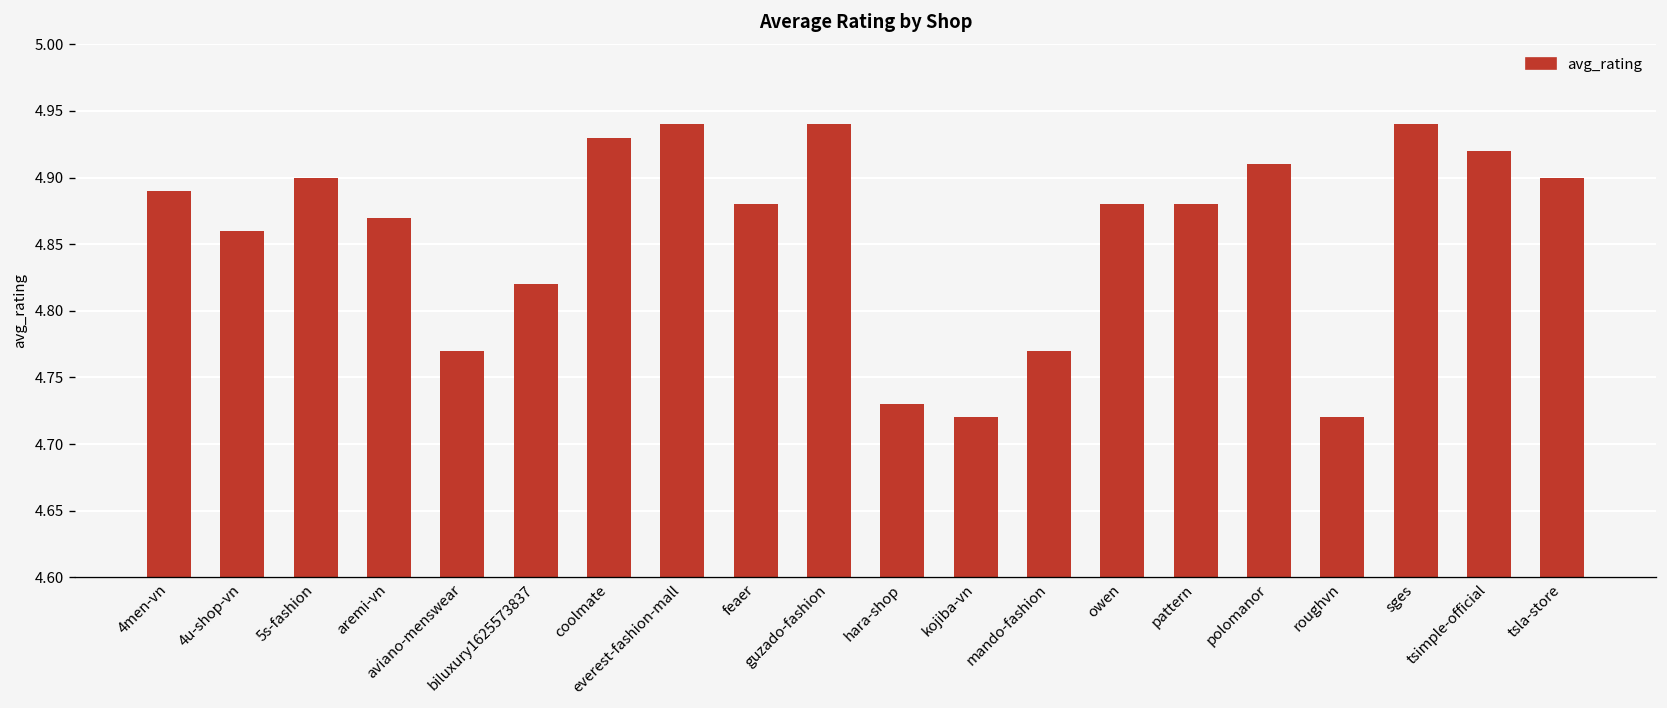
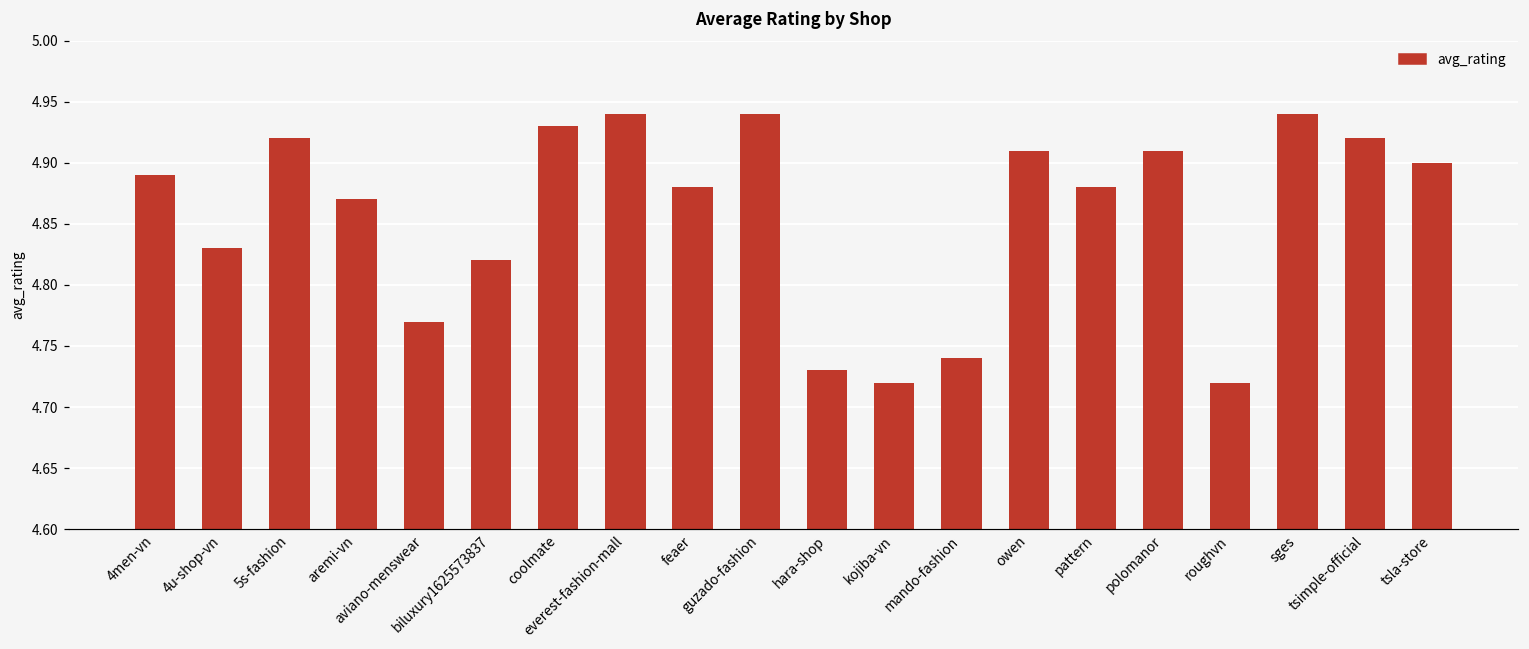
4u-shop-vn: 4.86 -> 4.83
5s-fashion: 4.90 -> 4.92
mando-fashion: 4.77 -> 4.74
owen: 4.88 -> 4.91
